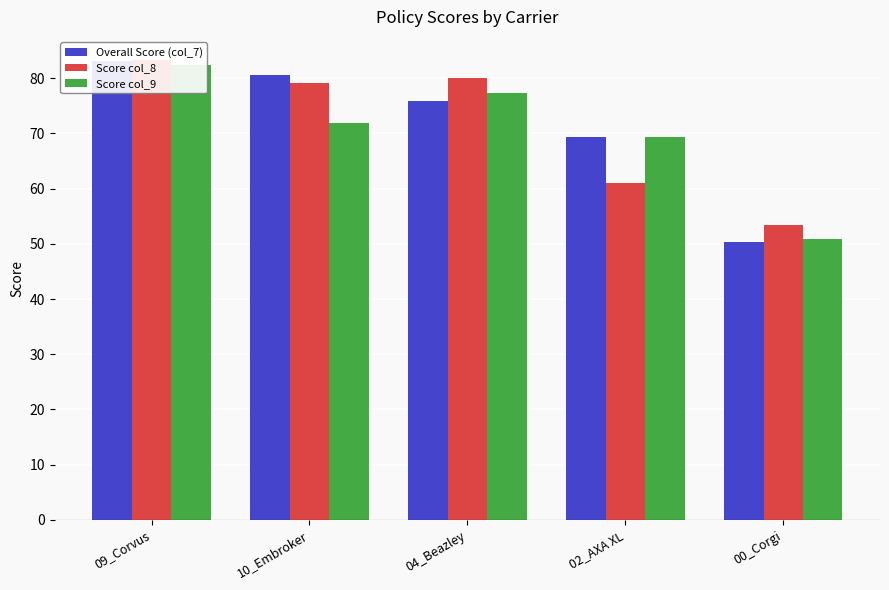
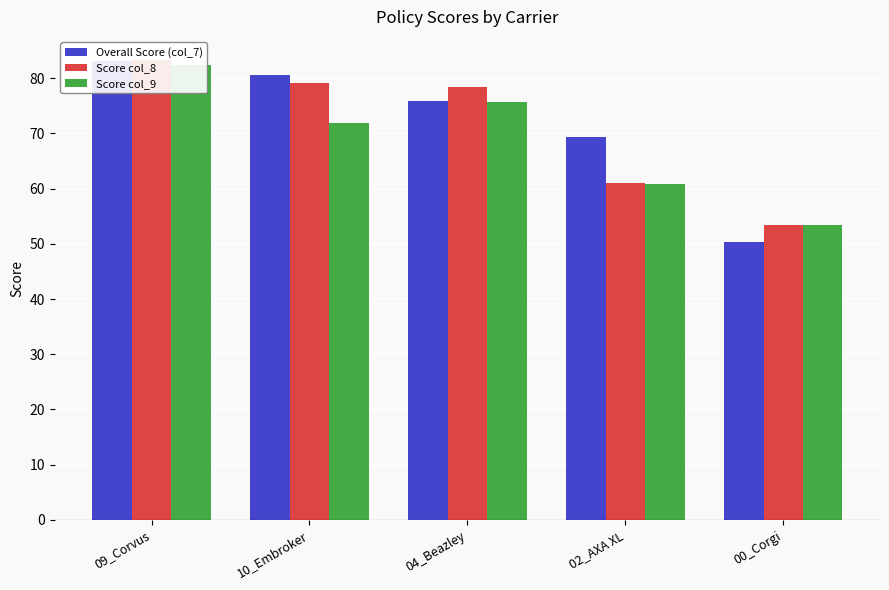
Score col_8, 04_Beazley: 80 -> 78
Score col_9, 04_Beazley: 77 -> 76
Score col_9, 02_AXA XL: 69 -> 61
Score col_9, 00_Corgi: 51 -> 54
